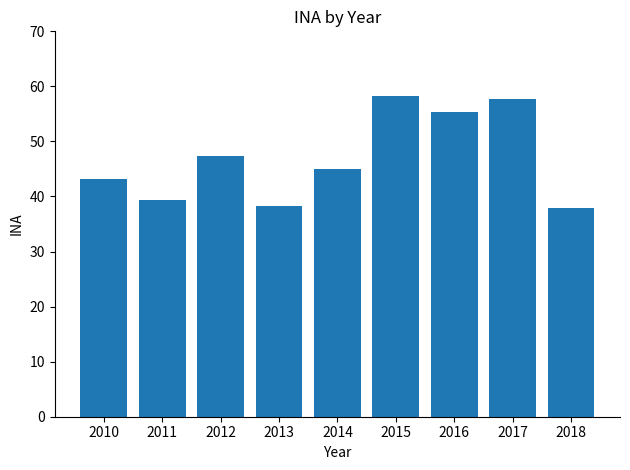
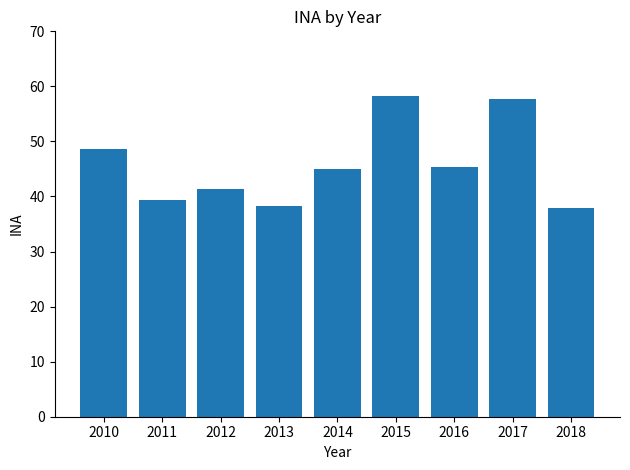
2010: 43 -> 49
2012: 47 -> 41
2016: 55 -> 45
